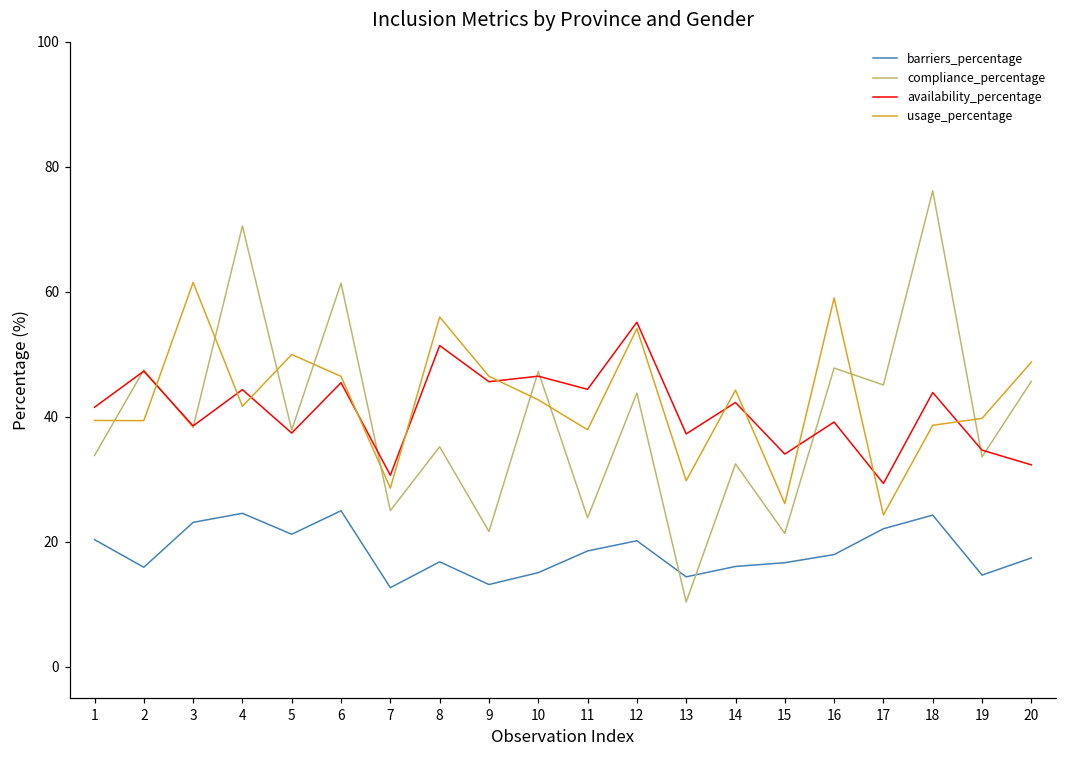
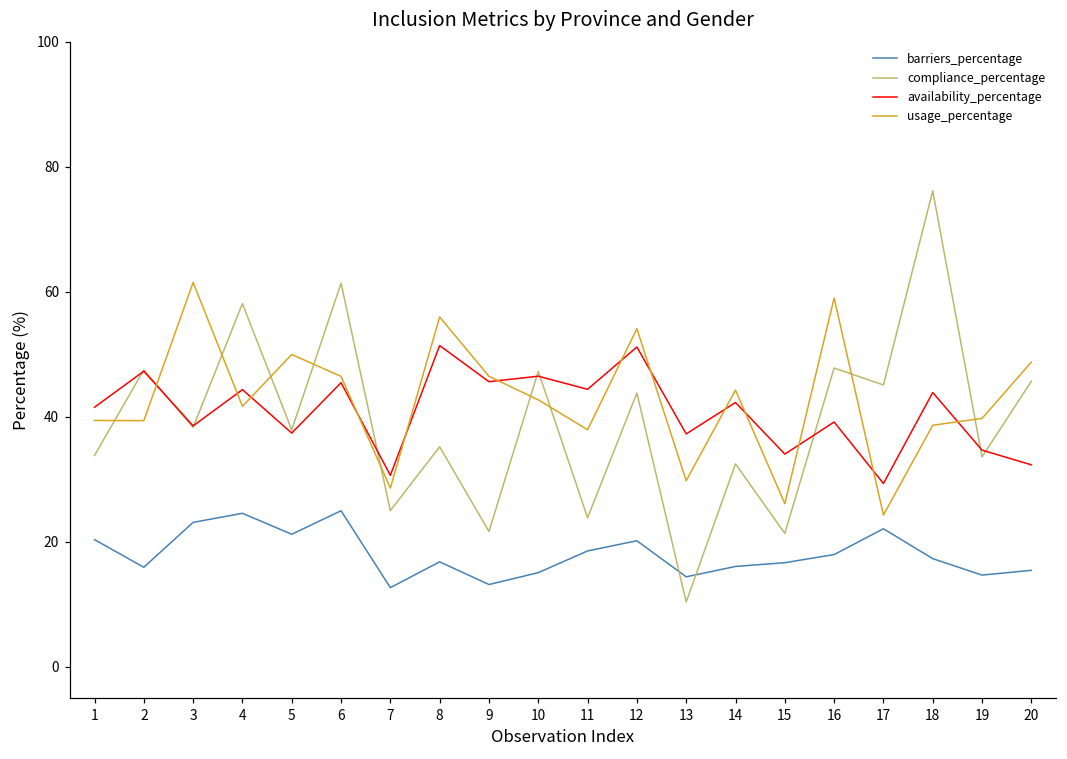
compliance_percentage, 4: 71 -> 58
availability_percentage, 12: 55 -> 51
barriers_percentage, 18: 24 -> 17
barriers_percentage, 20: 17 -> 15
